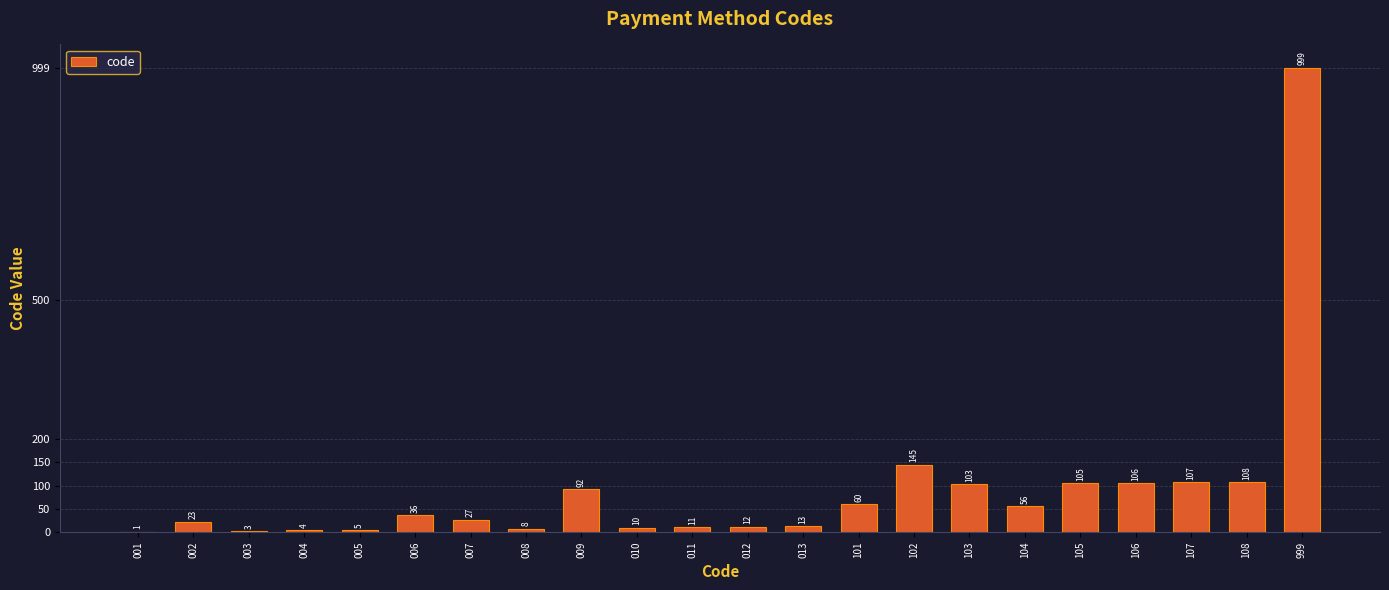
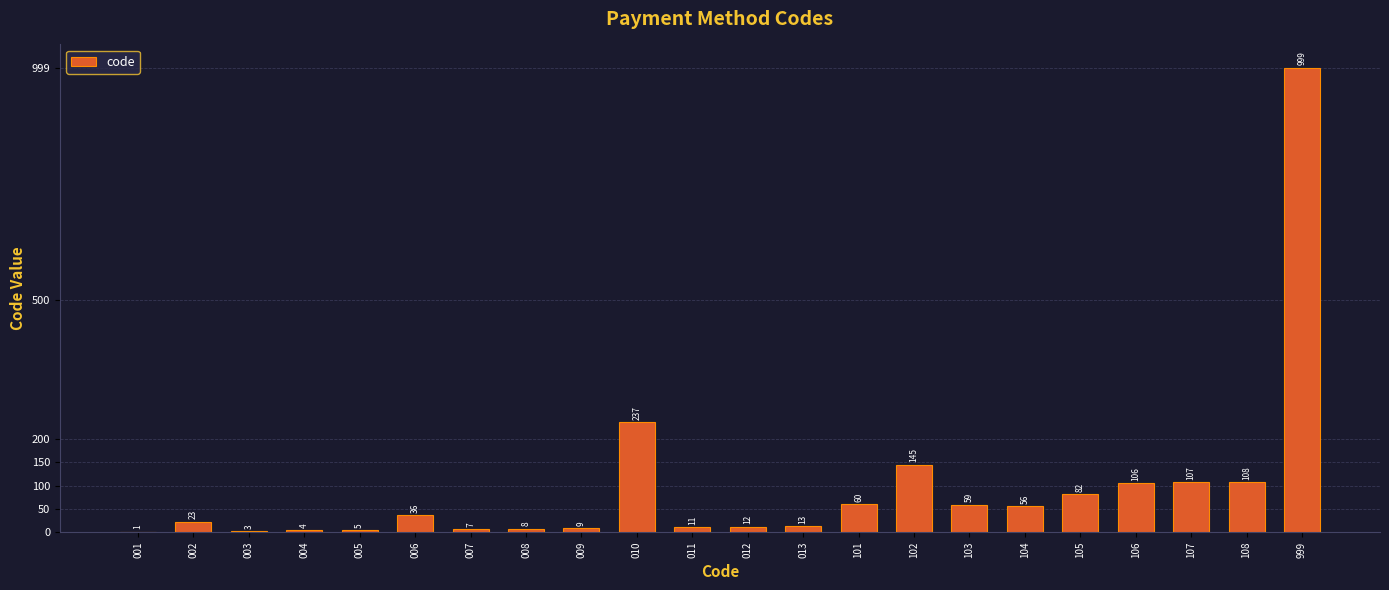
007: 27 -> 7
009: 92 -> 9
010: 10 -> 237
103: 103 -> 59
105: 105 -> 82
